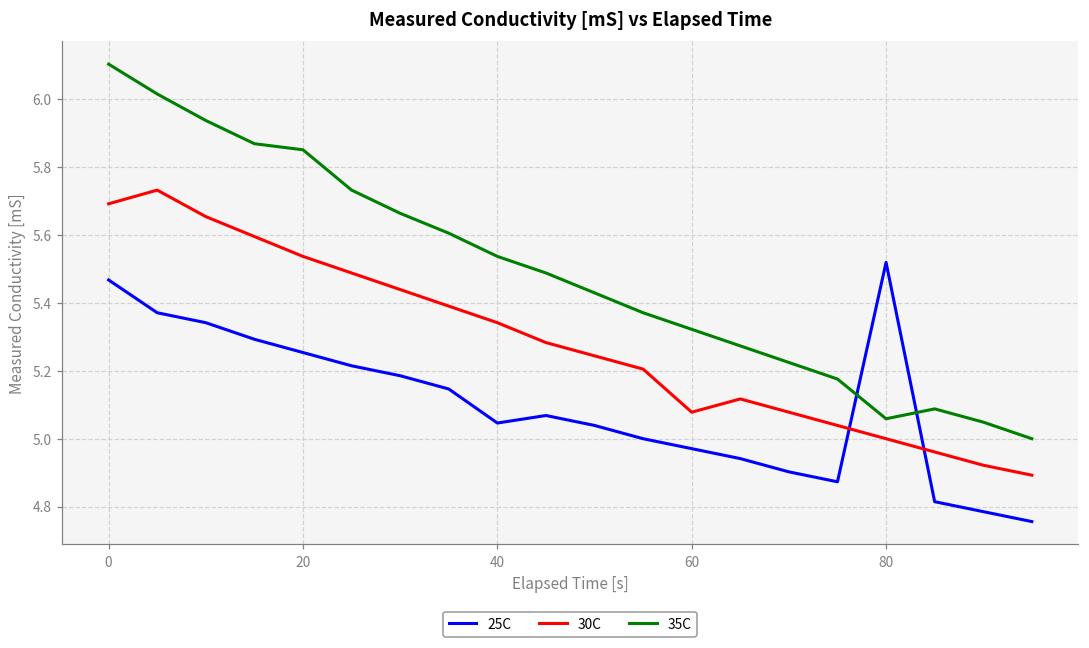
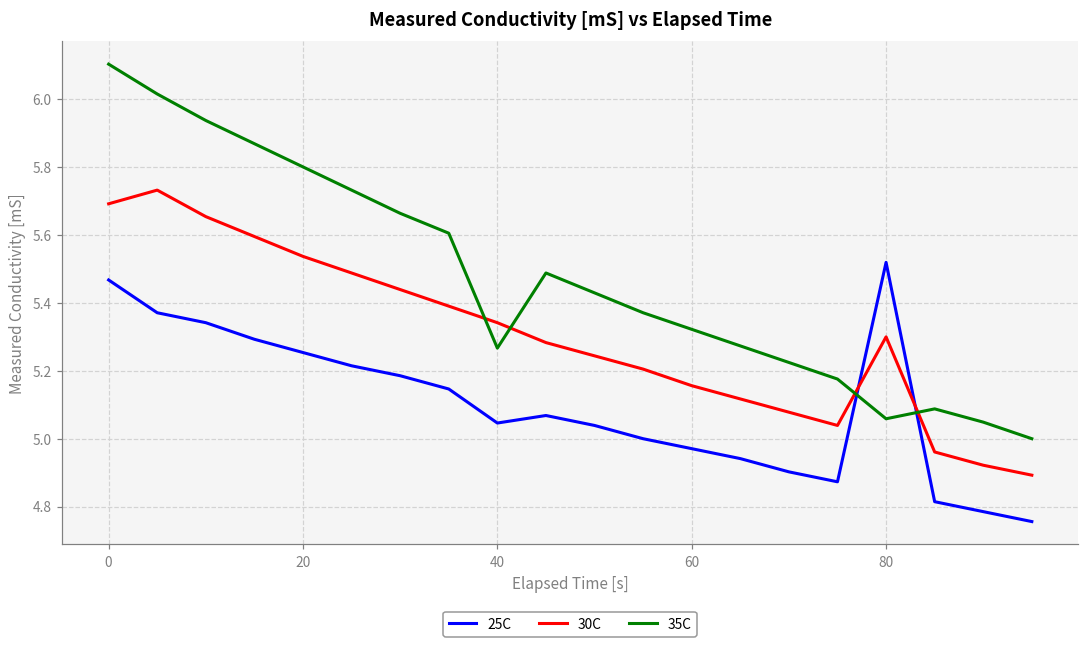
35C, 20: 5.85 -> 5.80
35C, 40: 5.54 -> 5.27
30C, 60: 5.08 -> 5.16
30C, 80: 5.0 -> 5.3
